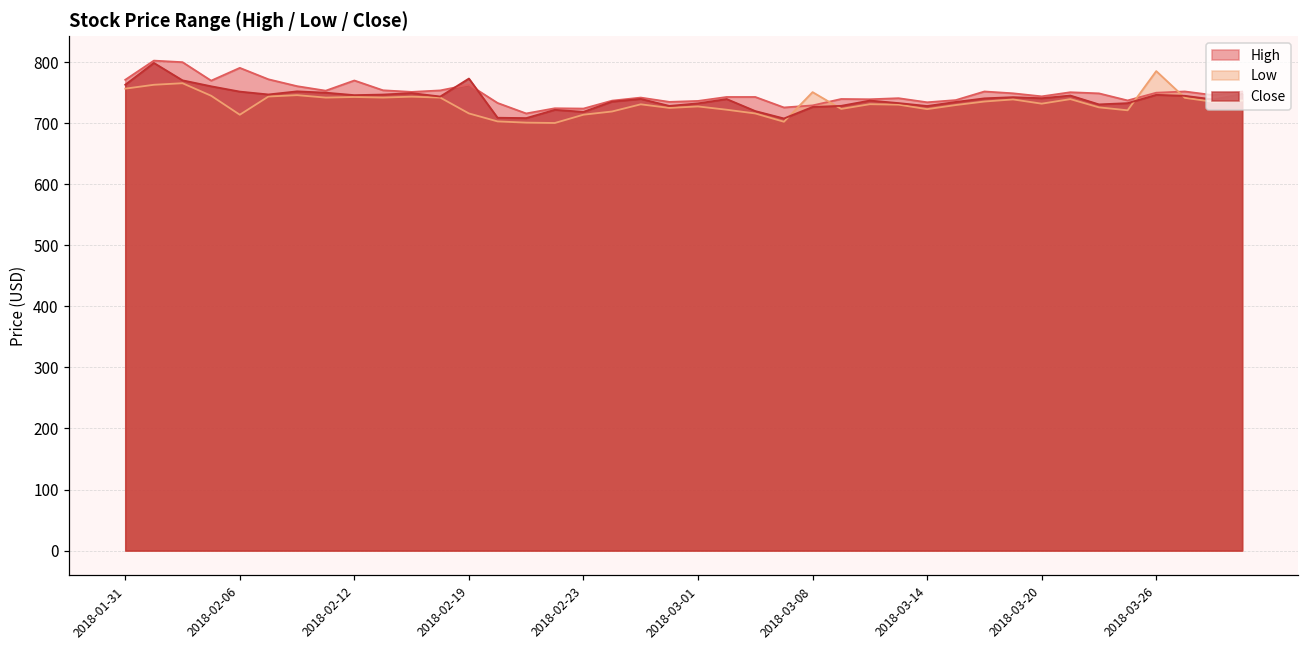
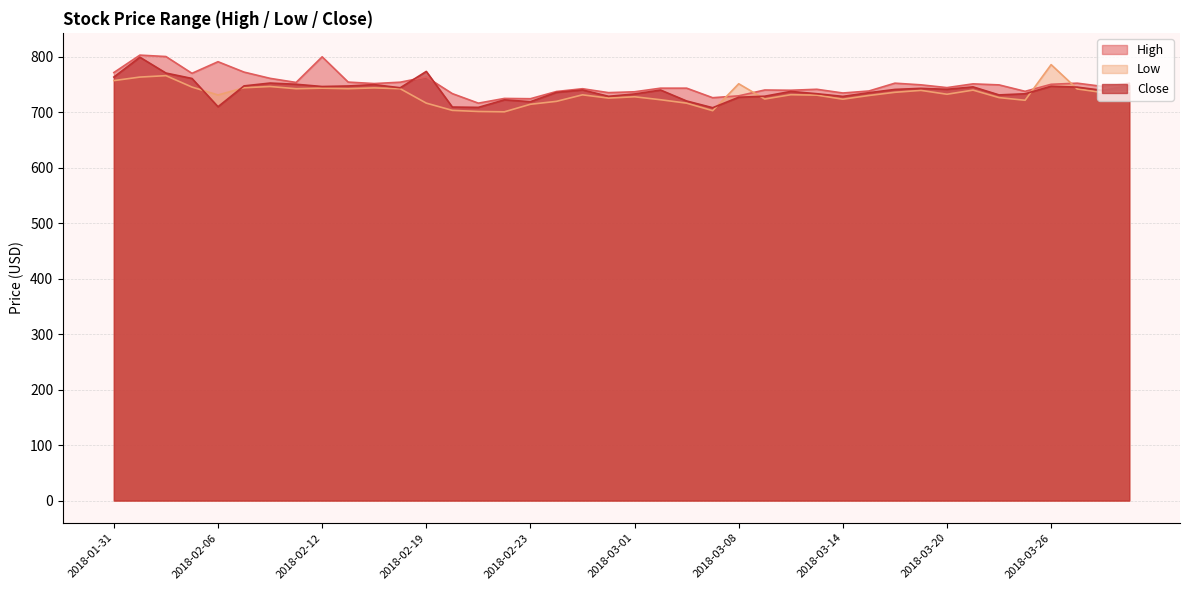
Low, 2018-02-06: 710 -> 730
Close, 2018-02-06: 750 -> 710
High, 2018-02-12: 770 -> 800
